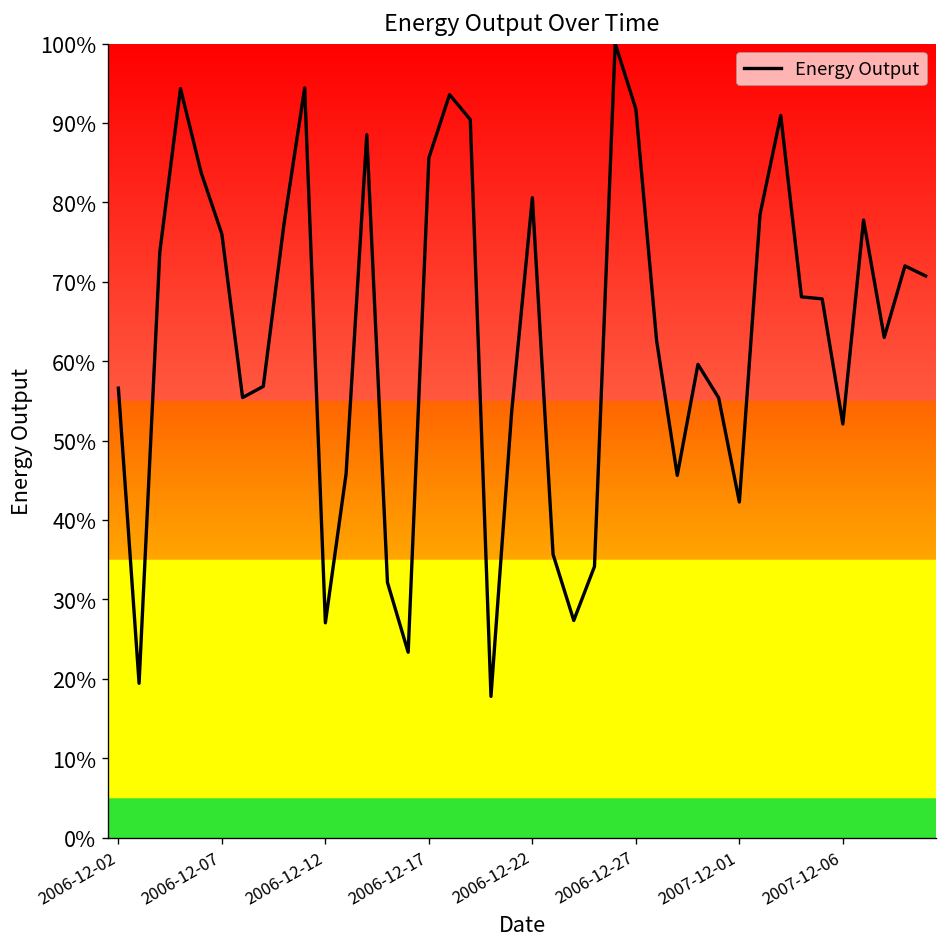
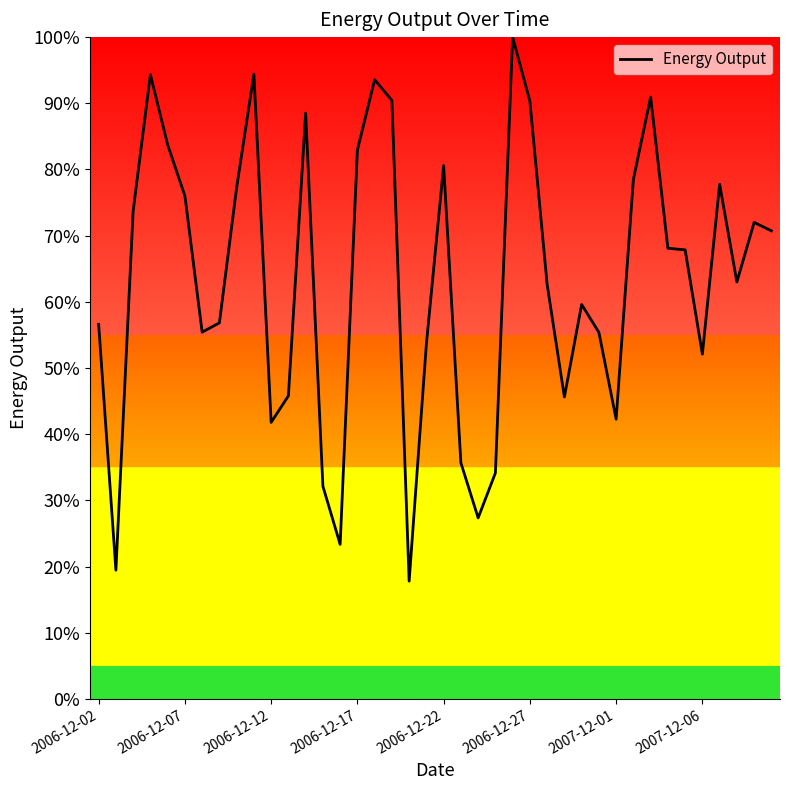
2006-12-12: 27% -> 42%
2006-12-17: 86% -> 83%
2006-12-27: 92% -> 90%
